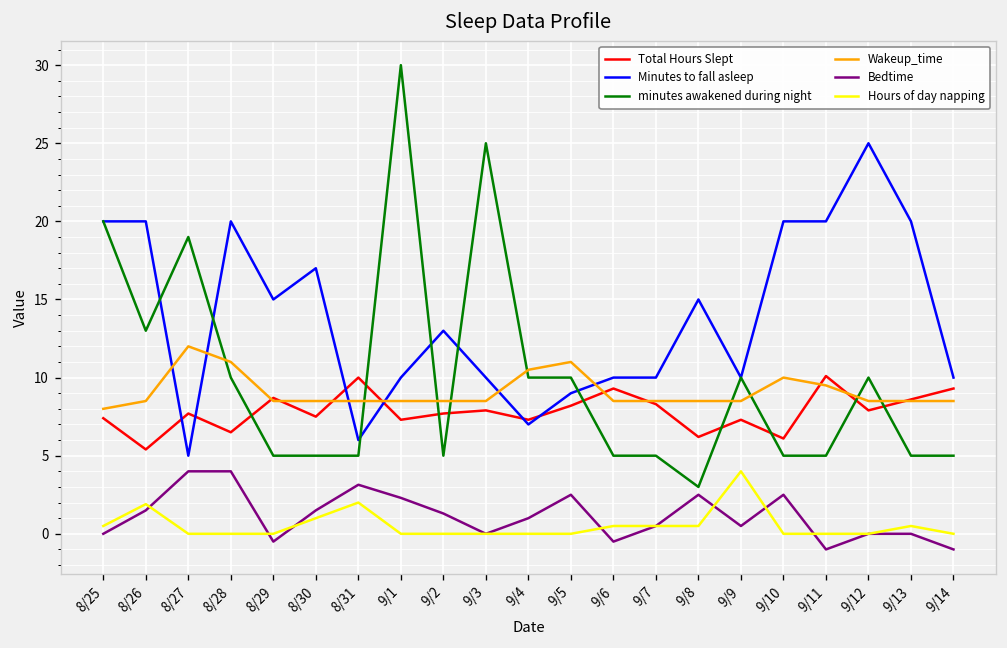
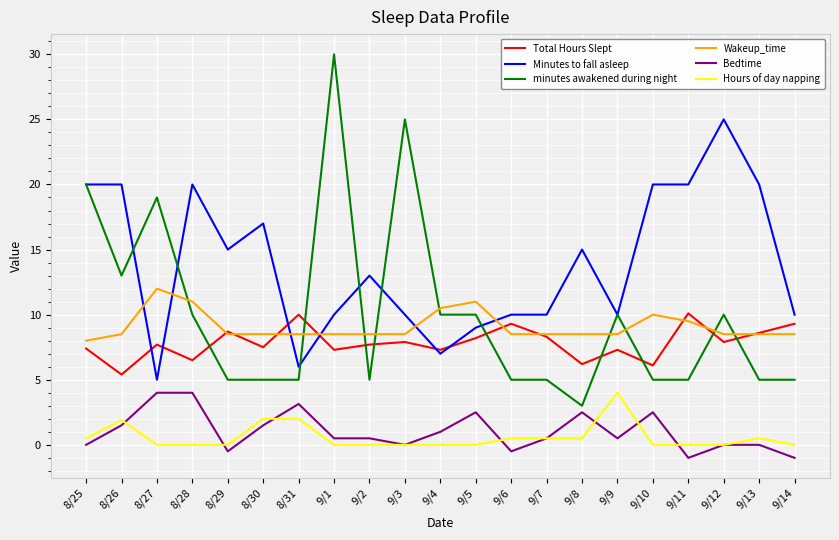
Hours of day napping, 8/30: 1 -> 2
Bedtime, 9/1: 2.3 -> 0.5
Bedtime, 9/2: 1.3 -> 0.5
